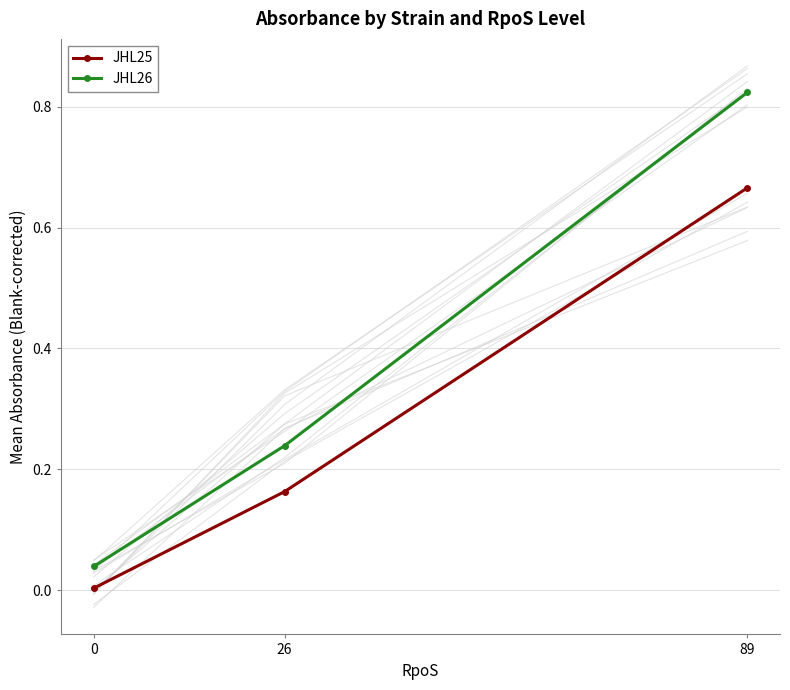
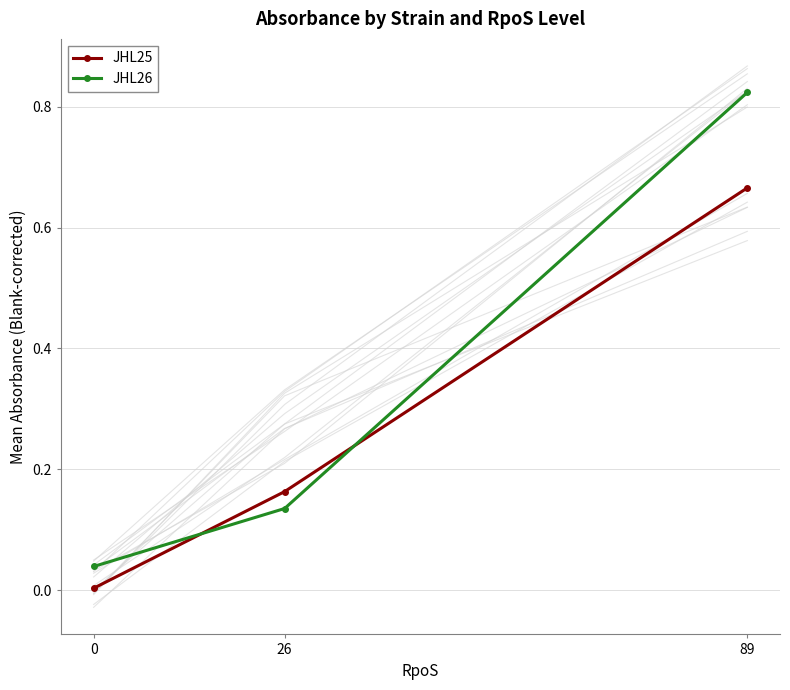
JHL26, 26: 0.24 -> 0.14
